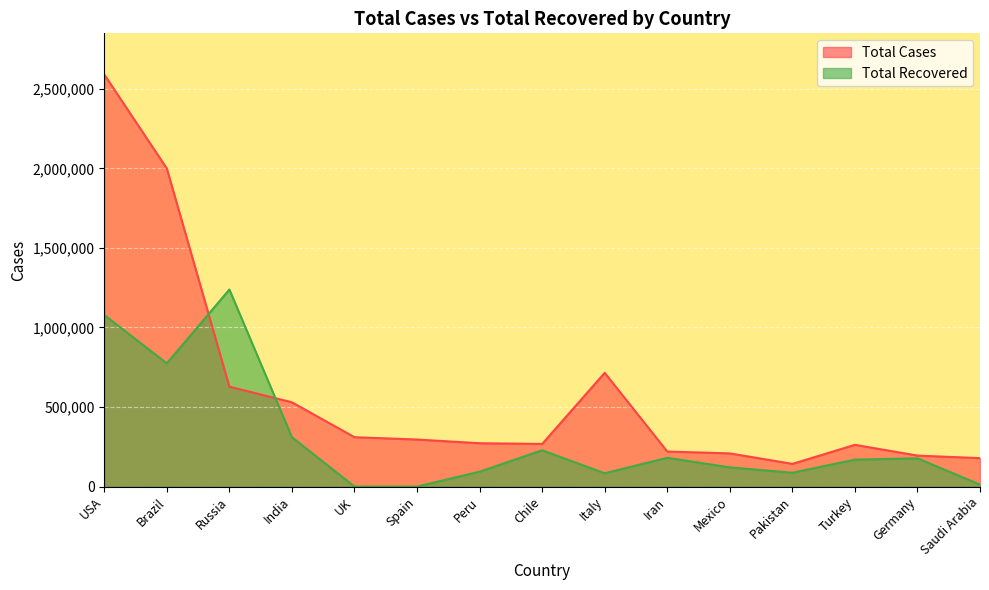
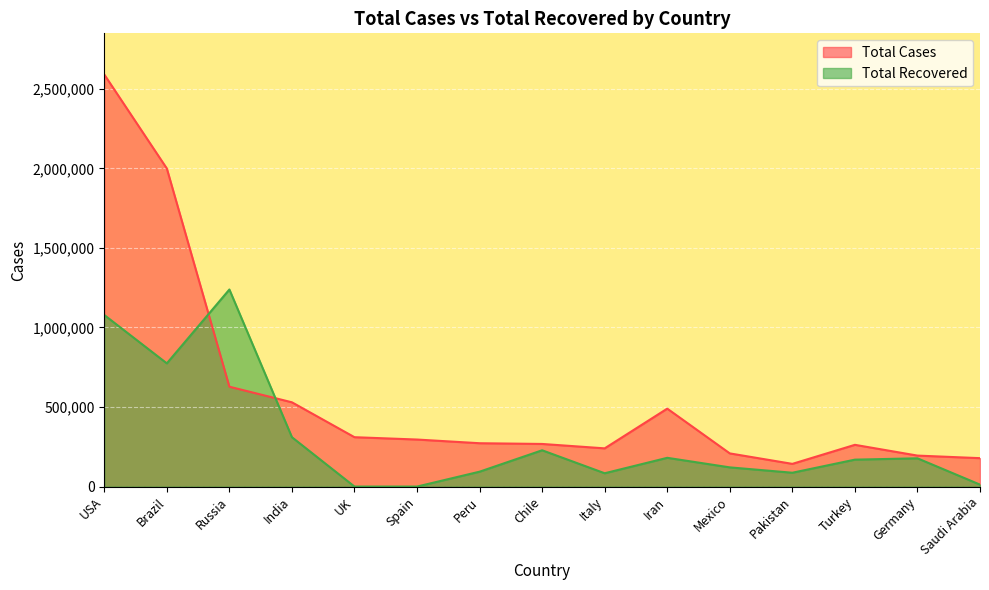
Total Cases, Italy: 710,000 -> 240,000
Total Cases, Iran: 220,000 -> 490,000
